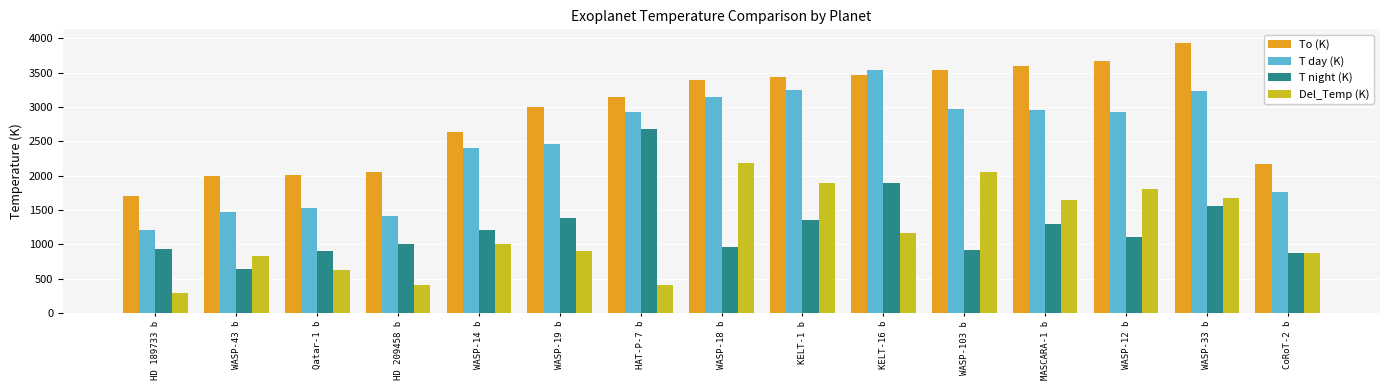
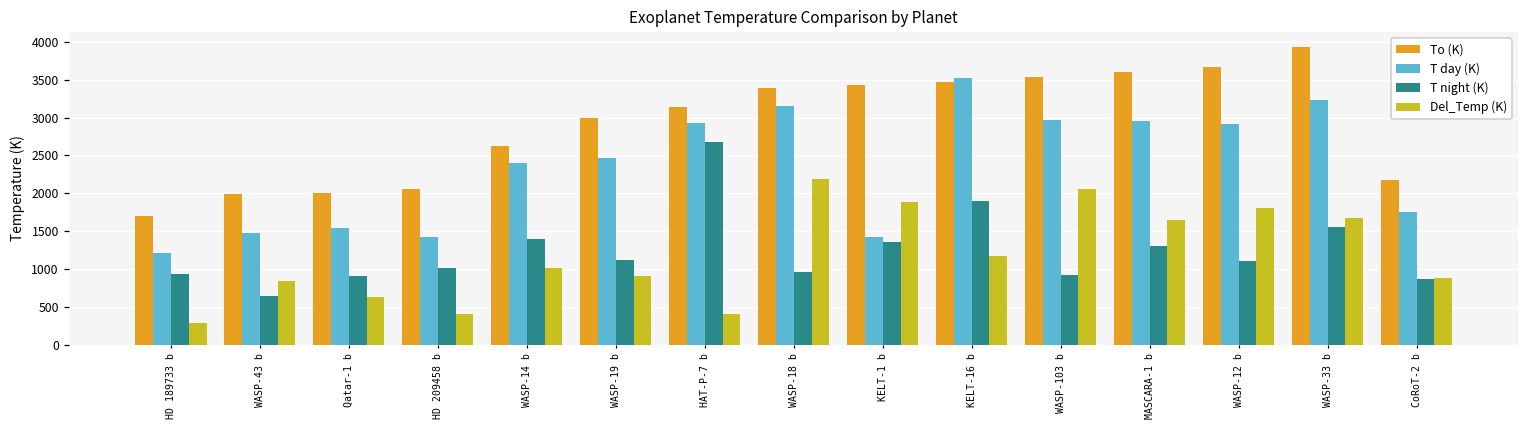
T night (K), WASP-14 b: 1200 -> 1400
T night (K), WASP-19 b: 1400 -> 1100
T day (K), KELT-1 b: 3200 -> 1400
